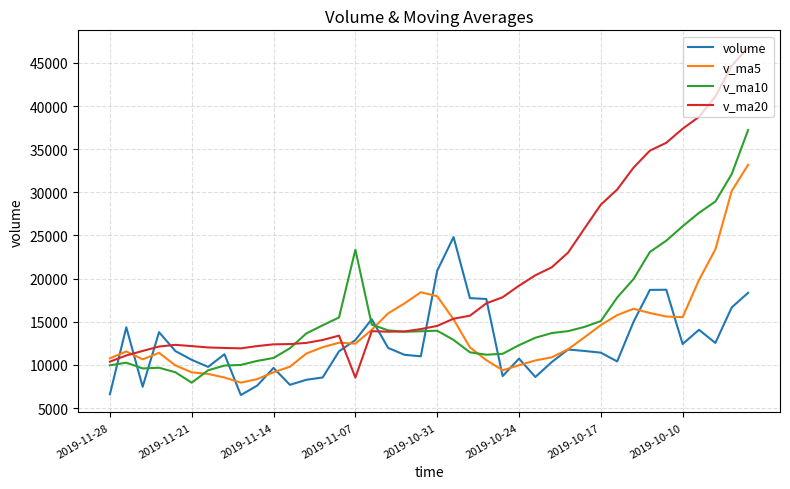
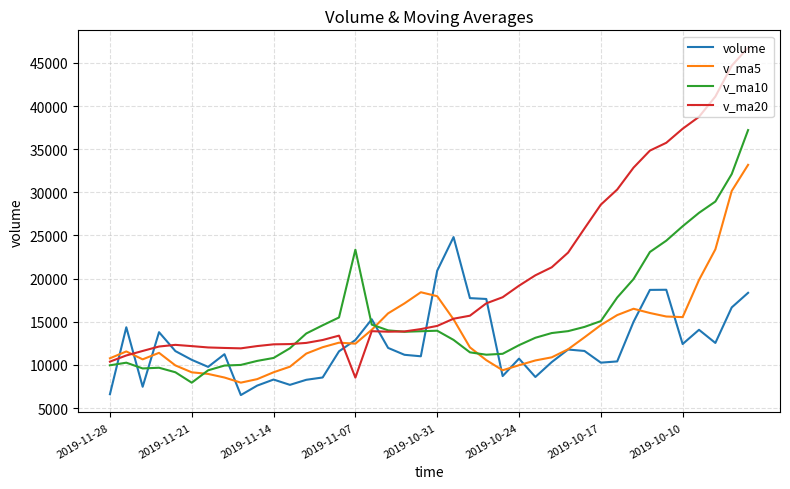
volume, 2019-11-14: 10000 -> 8000
volume, 2019-10-17: 11000 -> 10000
